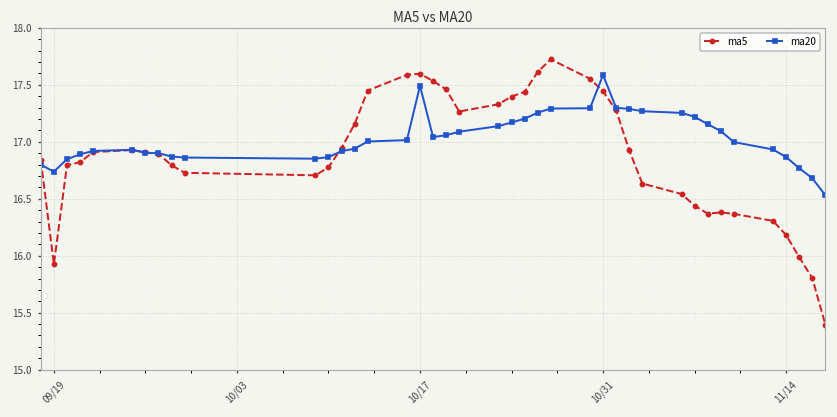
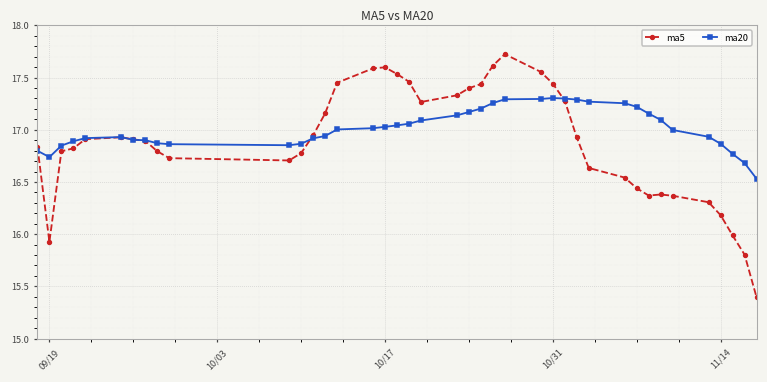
ma20, 10/17: 17.5 -> 17.0
ma20, 10/31: 17.6 -> 17.3
